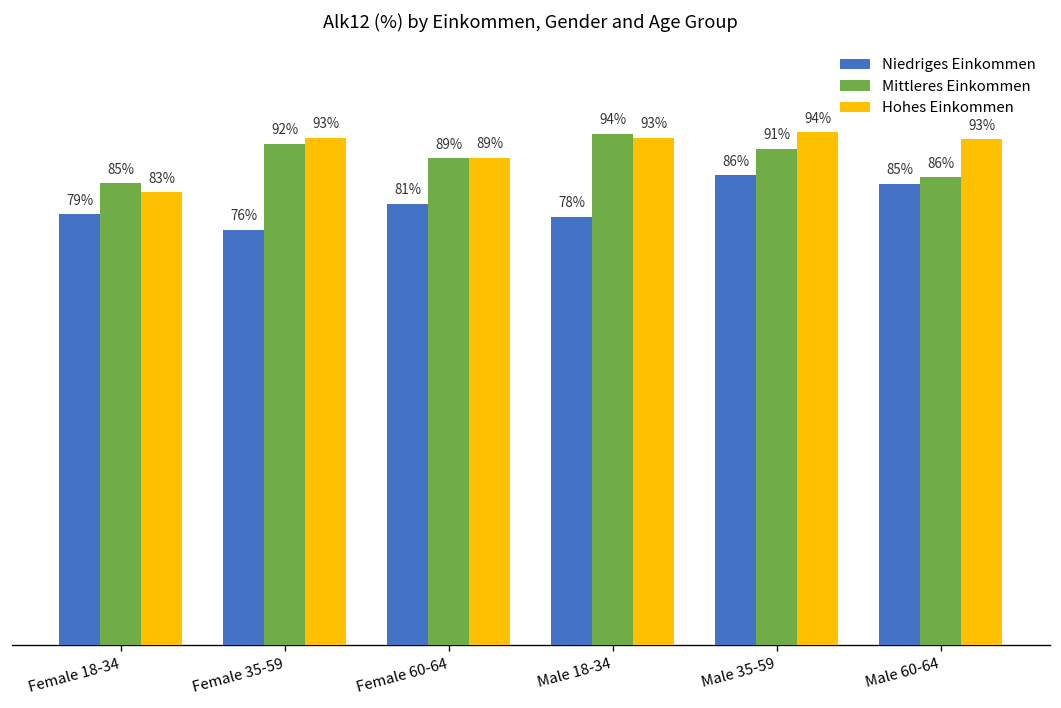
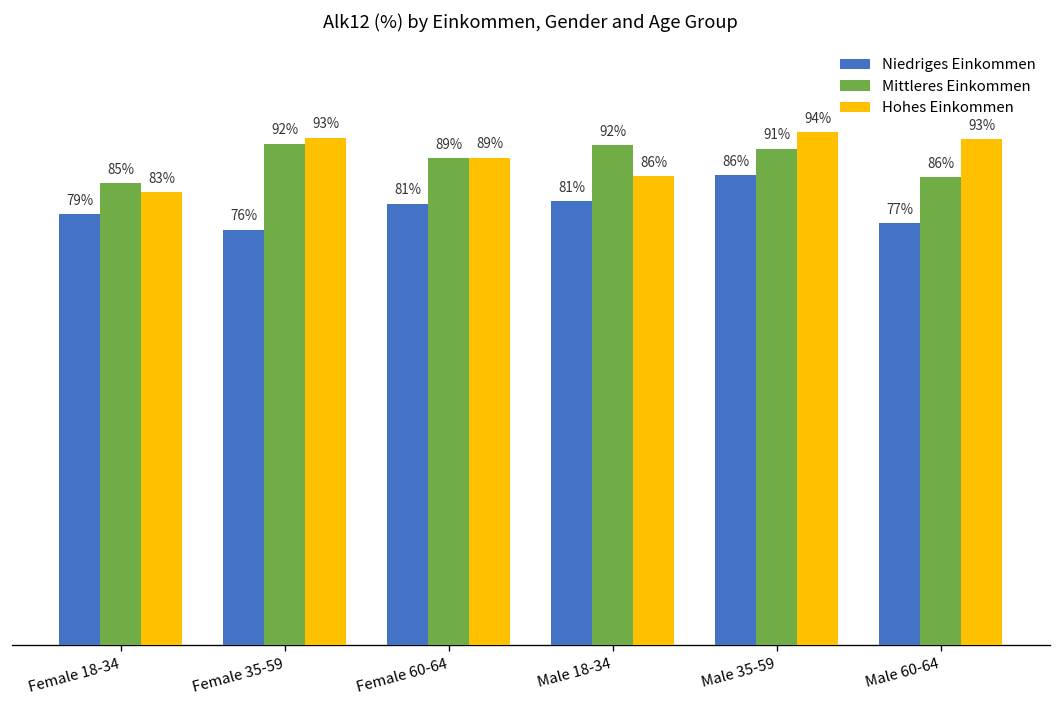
Niedriges Einkommen, Male 18-34: 78% -> 81%
Mittleres Einkommen, Male 18-34: 94% -> 92%
Hohes Einkommen, Male 18-34: 93% -> 86%
Niedriges Einkommen, Male 60-64: 85% -> 77%
